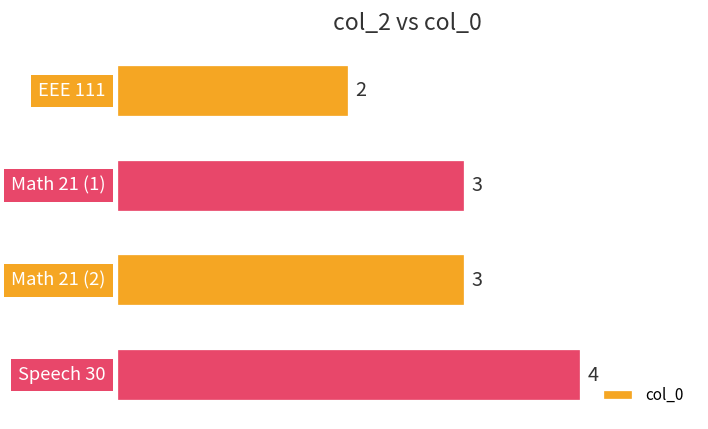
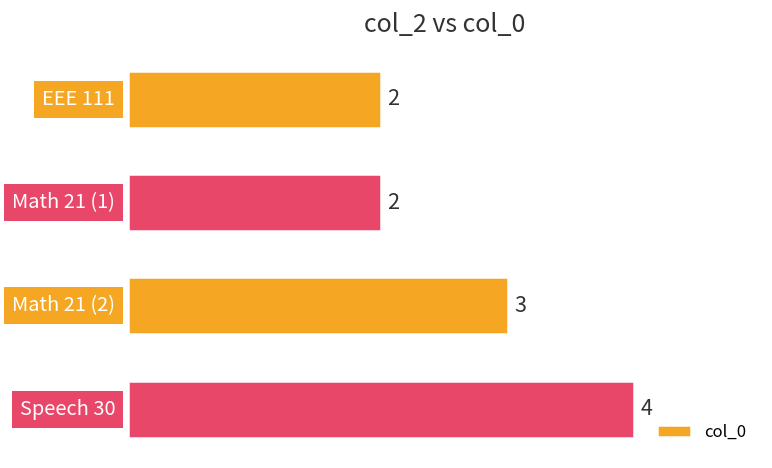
Math 21 (1): 3 -> 2
